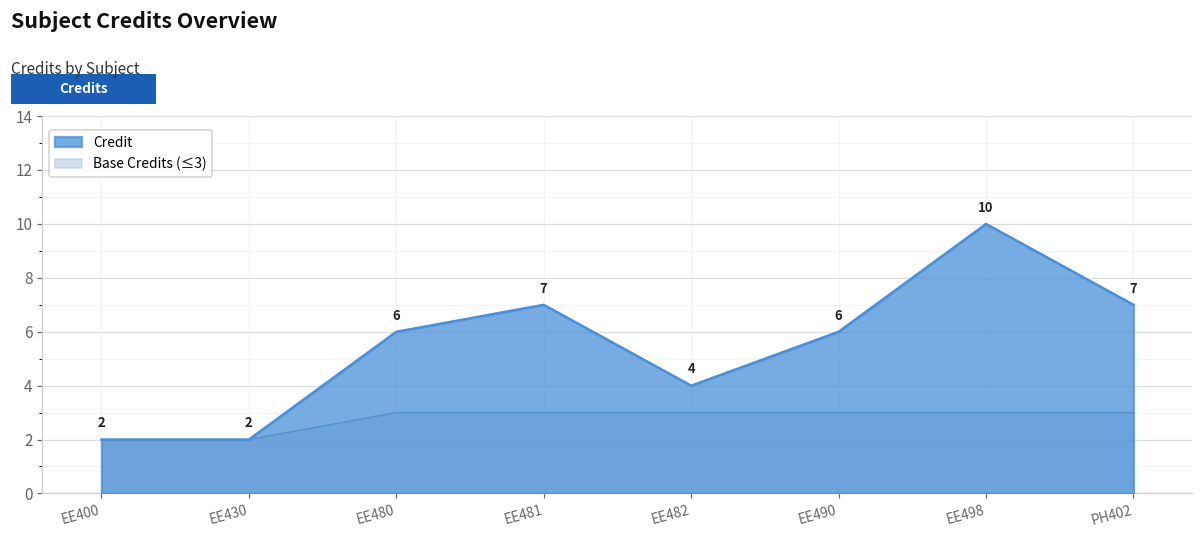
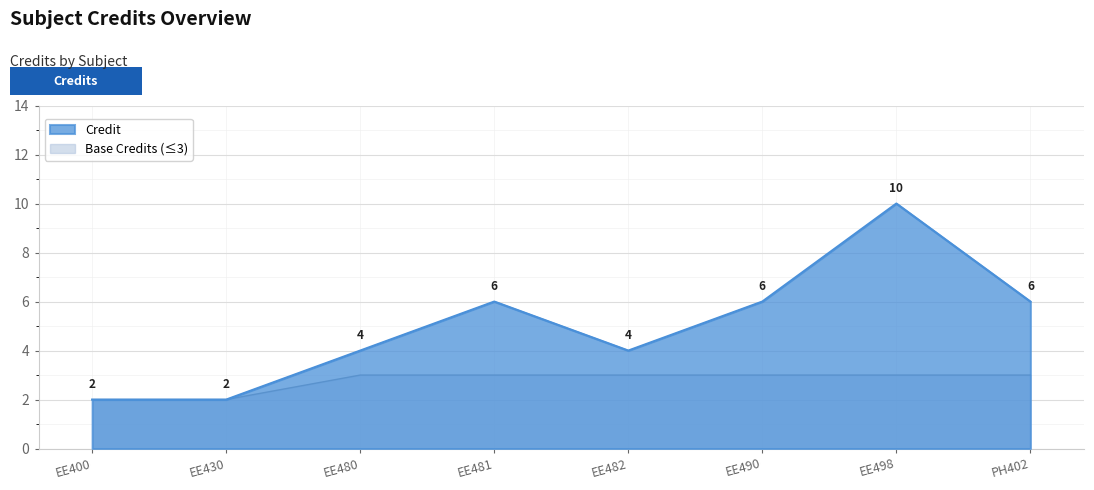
Credit, EE480: 6 -> 4
Credit, EE481: 7 -> 6
Credit, PH402: 7 -> 6
